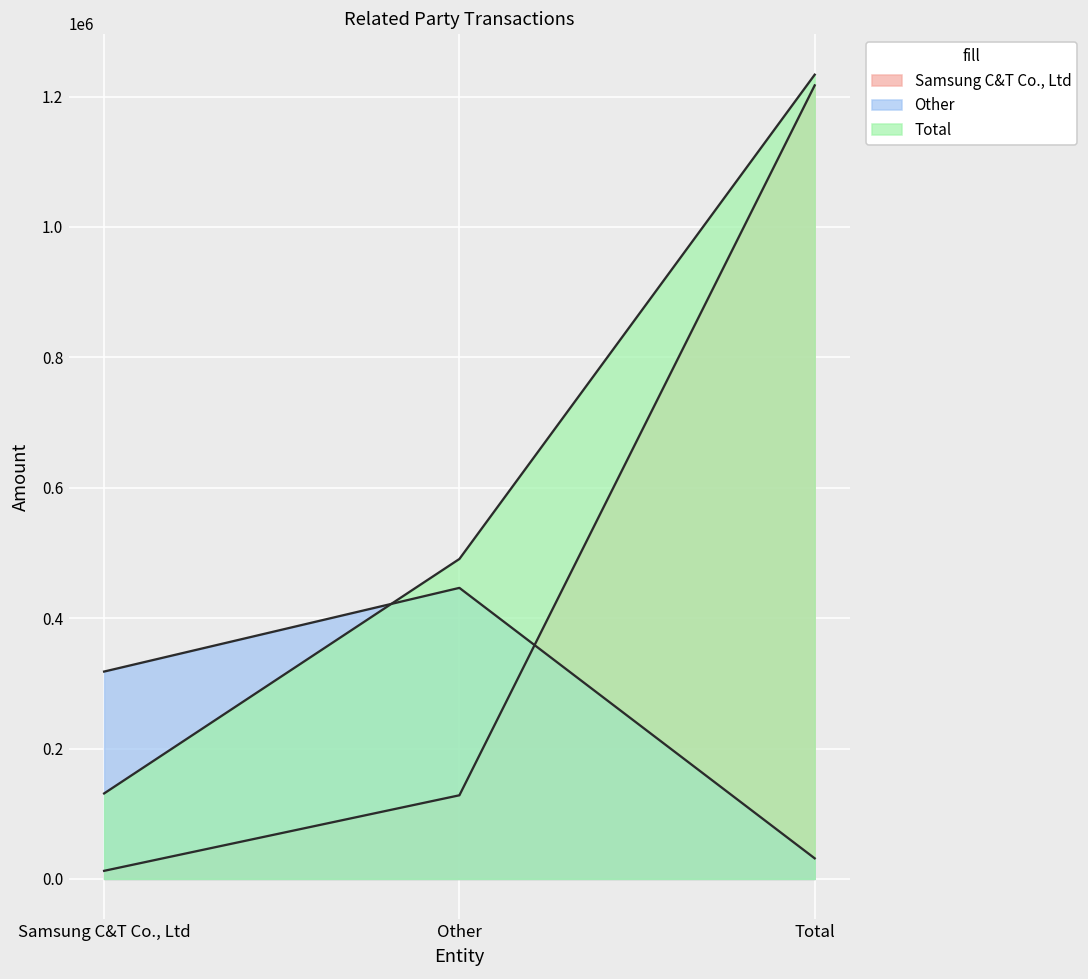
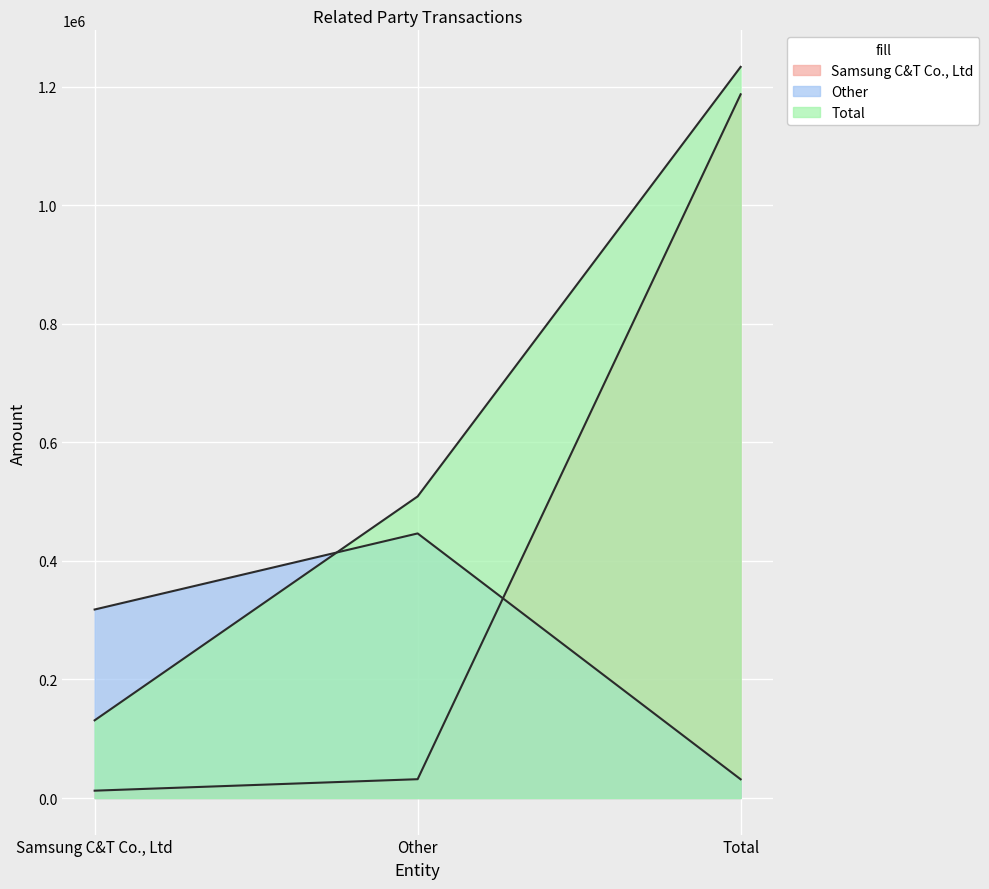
Samsung C&T Co., Ltd, Other: 130000 -> 30000
Total, Other: 490000 -> 510000
Samsung C&T Co., Ltd, Total: 1220000 -> 1190000
